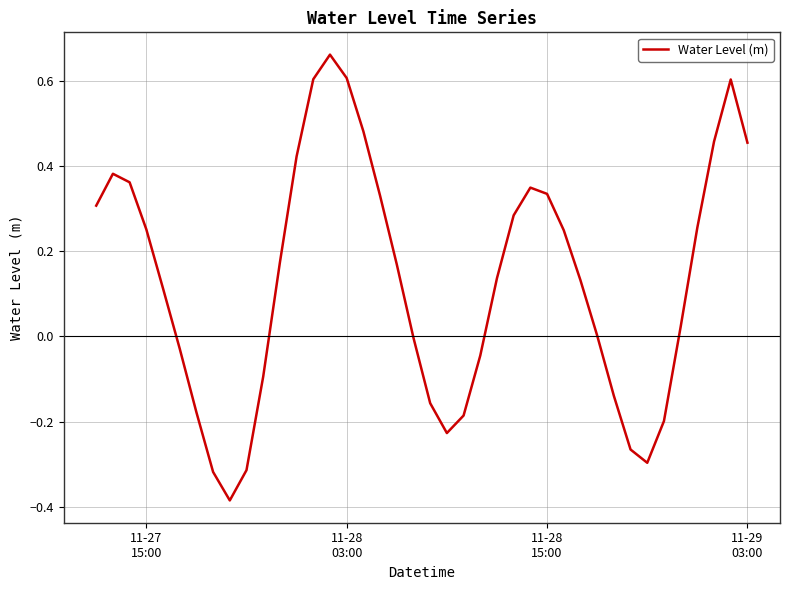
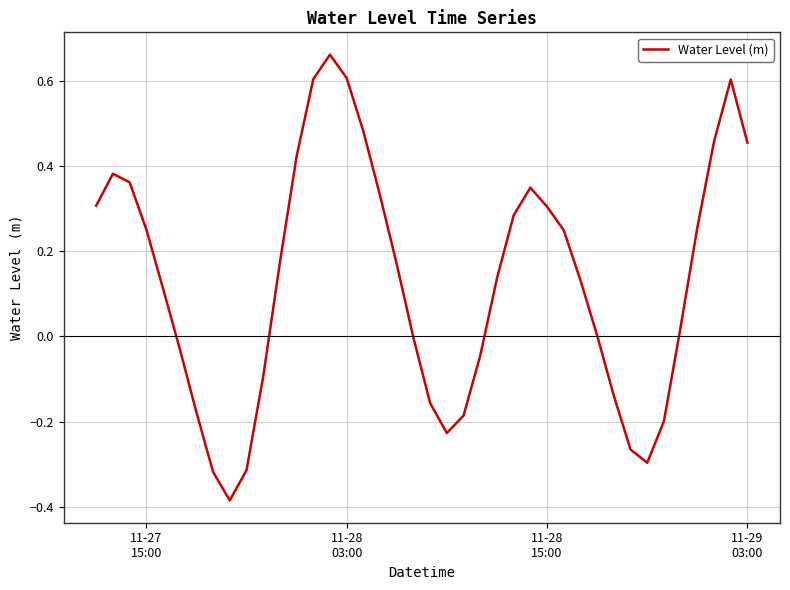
11-28 15:00: 0.33 -> 0.30
